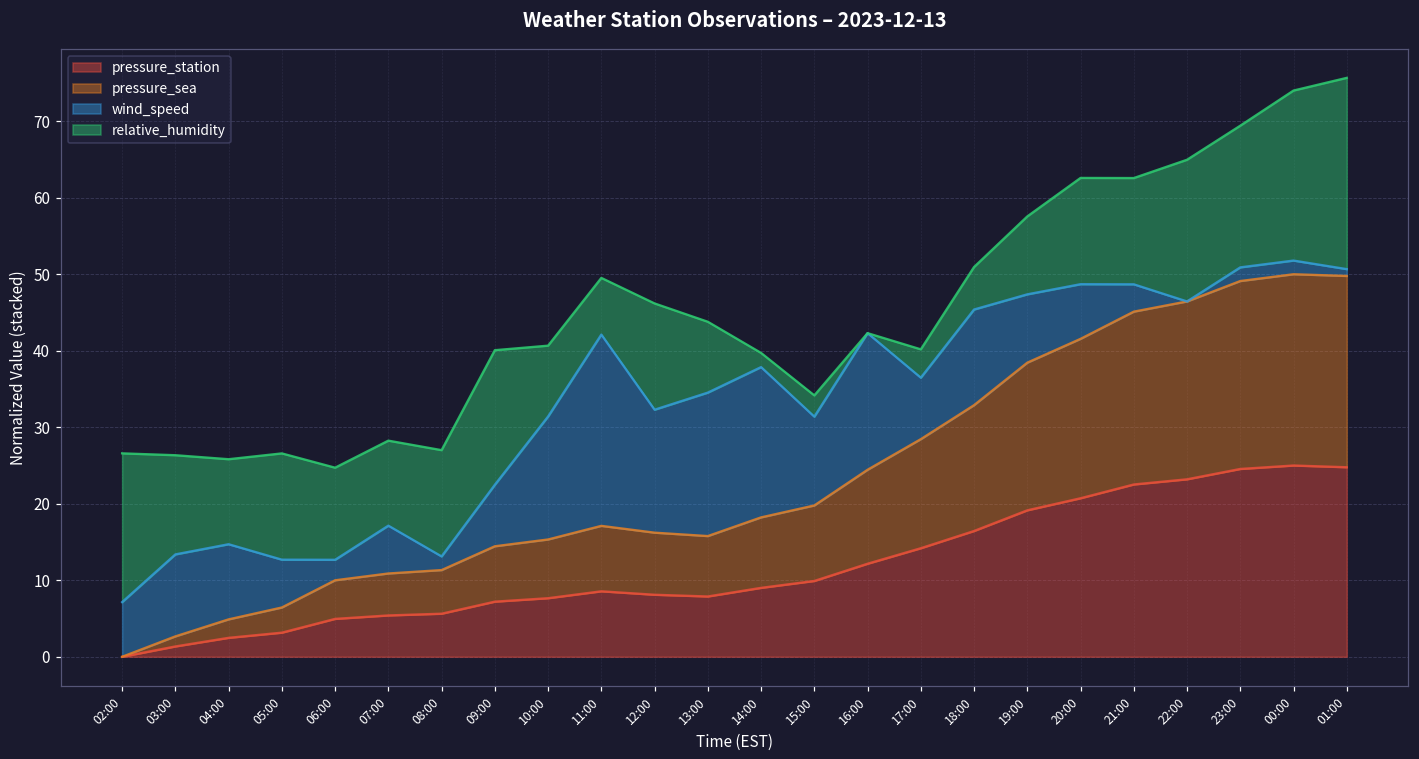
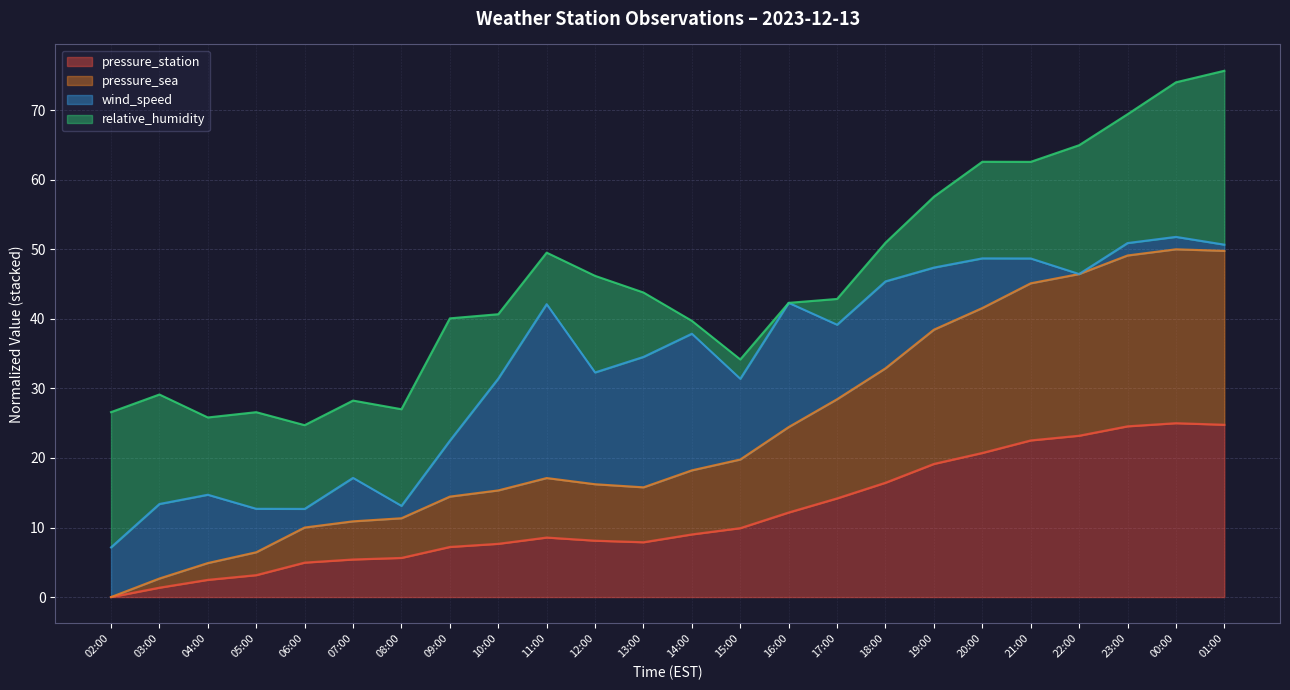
relative_humidity, 03:00: 13 -> 16
wind_speed, 17:00: 8 -> 11
